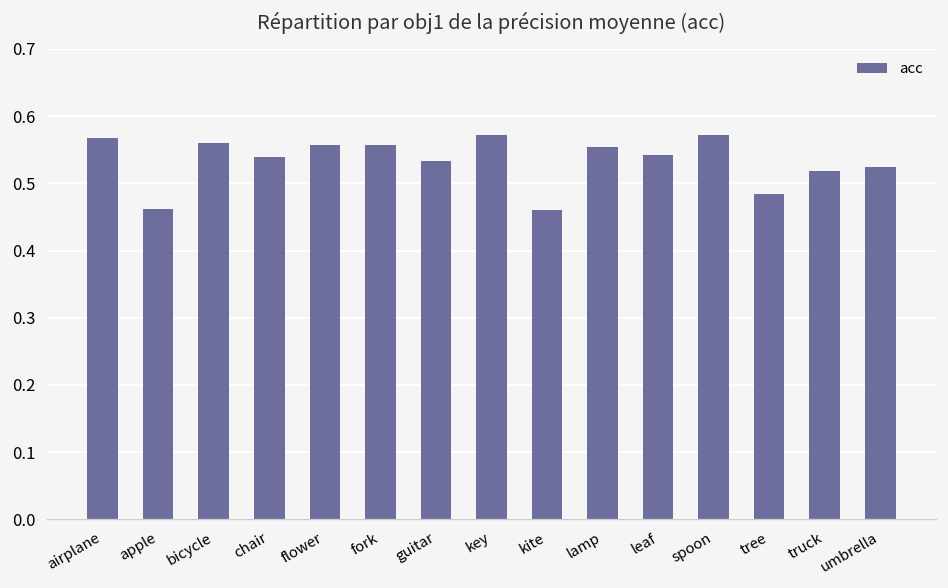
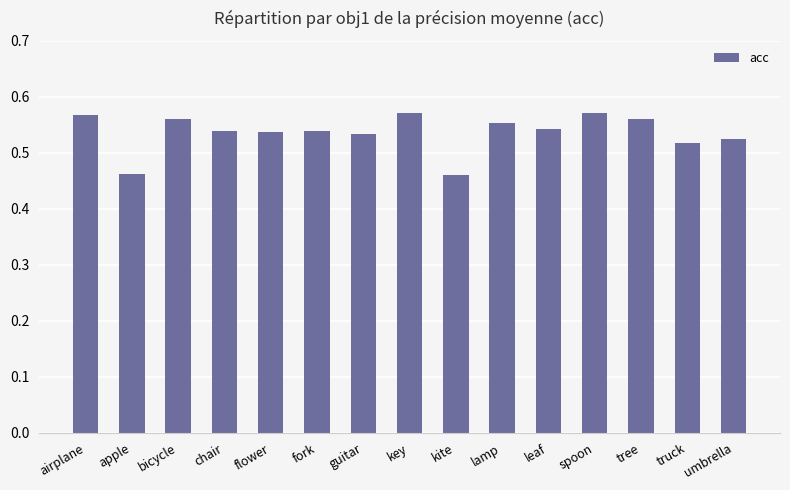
flower: 0.56 -> 0.54
fork: 0.56 -> 0.54
tree: 0.48 -> 0.56
